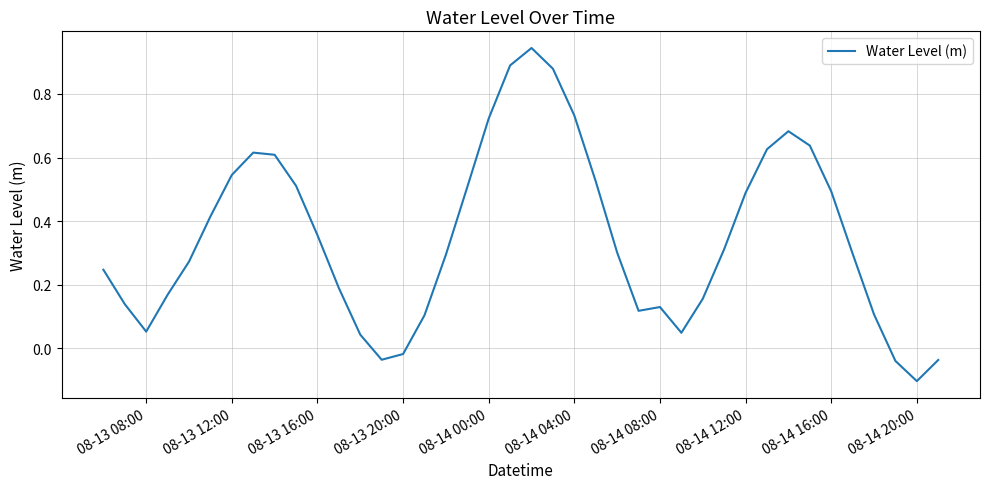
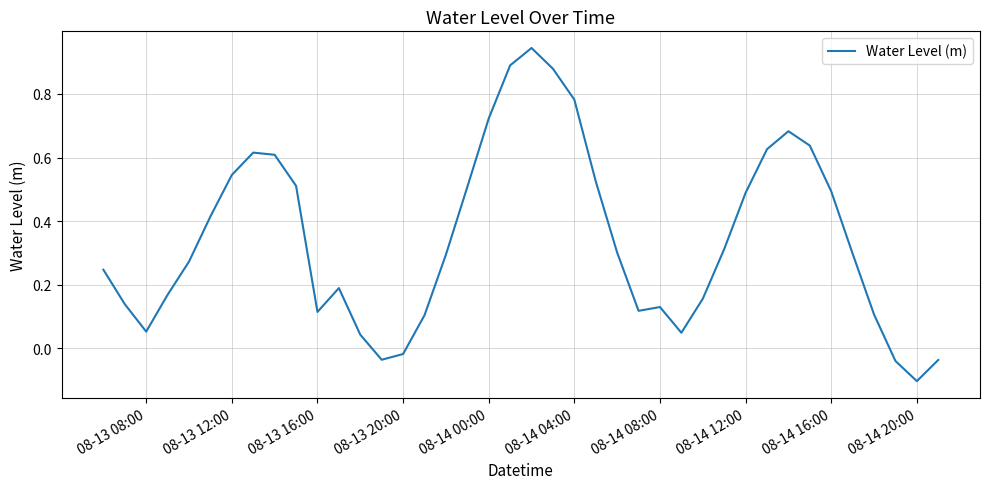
08-13 16:00: 0.36 -> 0.11
08-14 04:00: 0.73 -> 0.78
